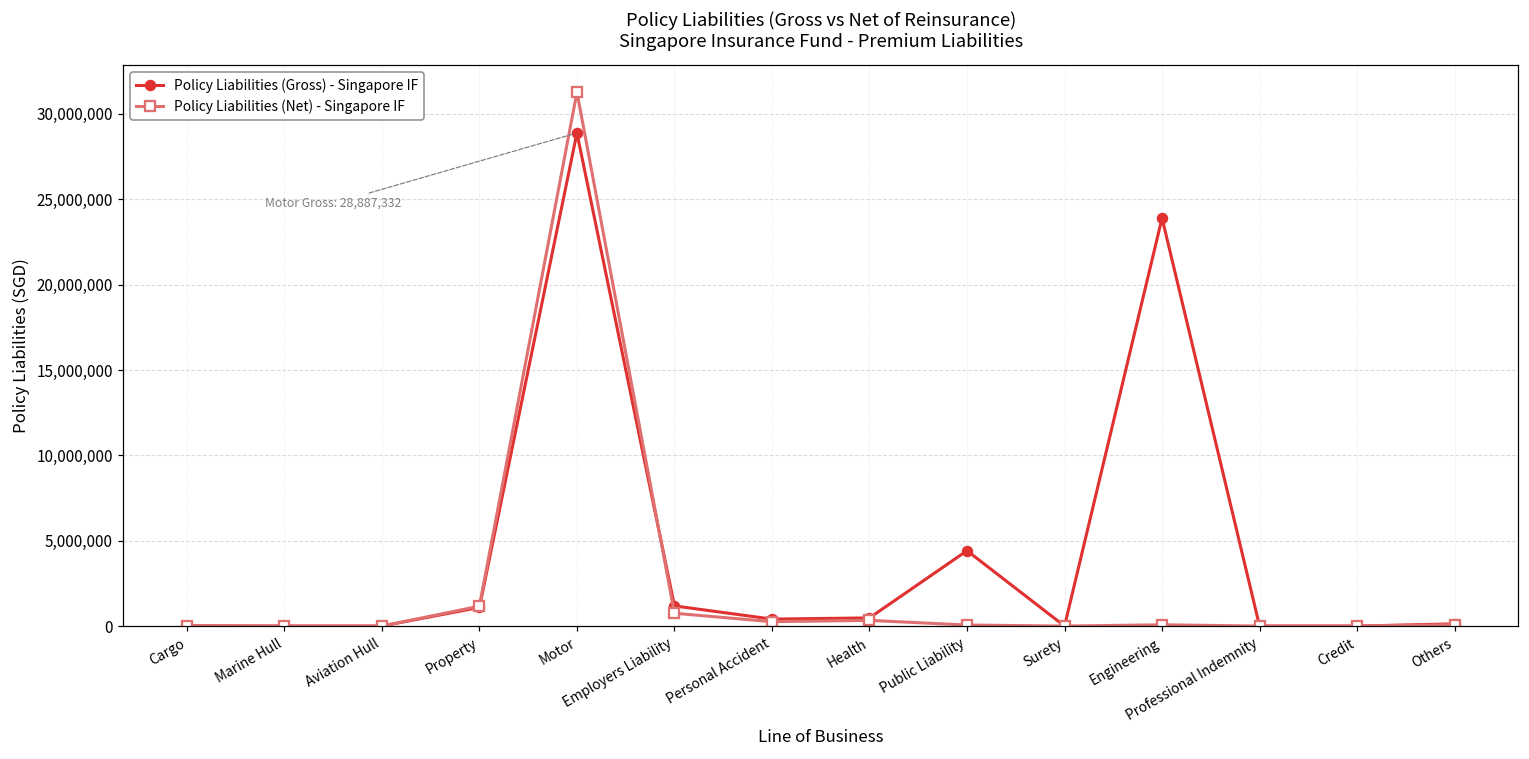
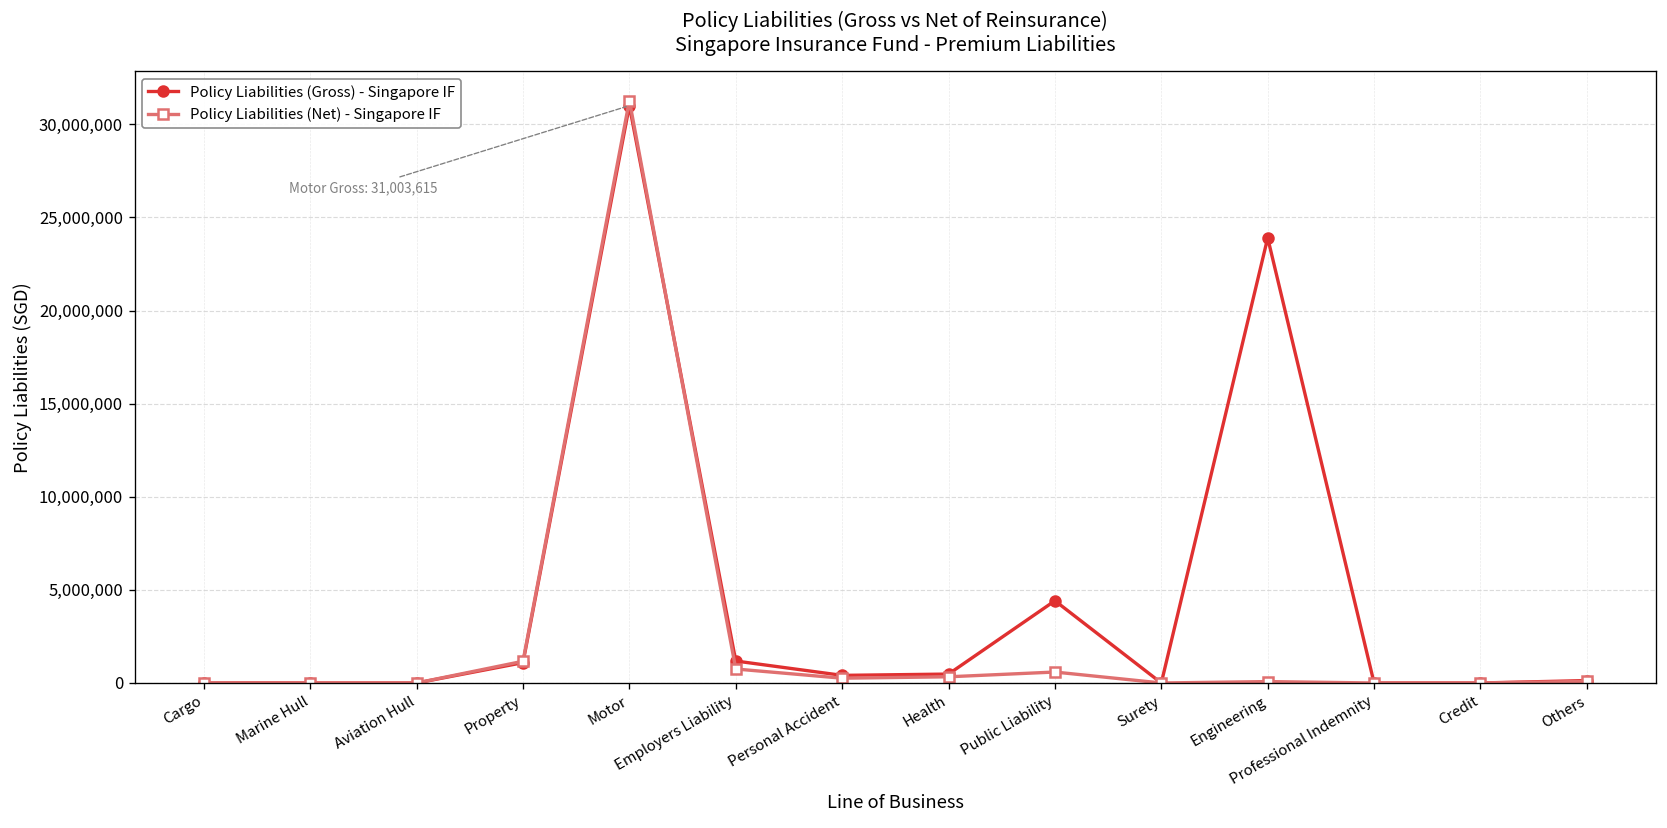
Policy Liabilities (Gross) - Singapore IF, Motor: 28,887,332 -> 31,003,615
Policy Liabilities (Net) - Singapore IF, Public Liability: 100,000 -> 600,000
